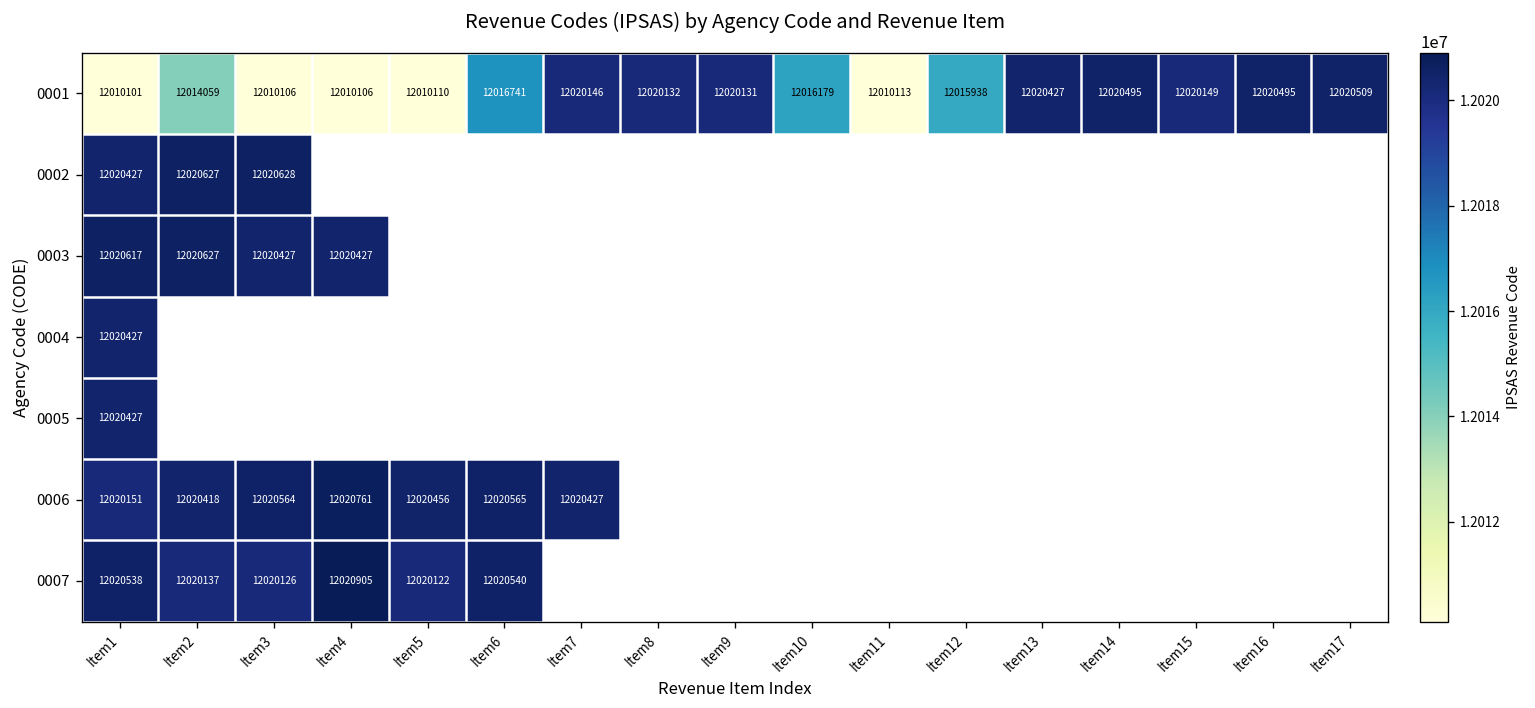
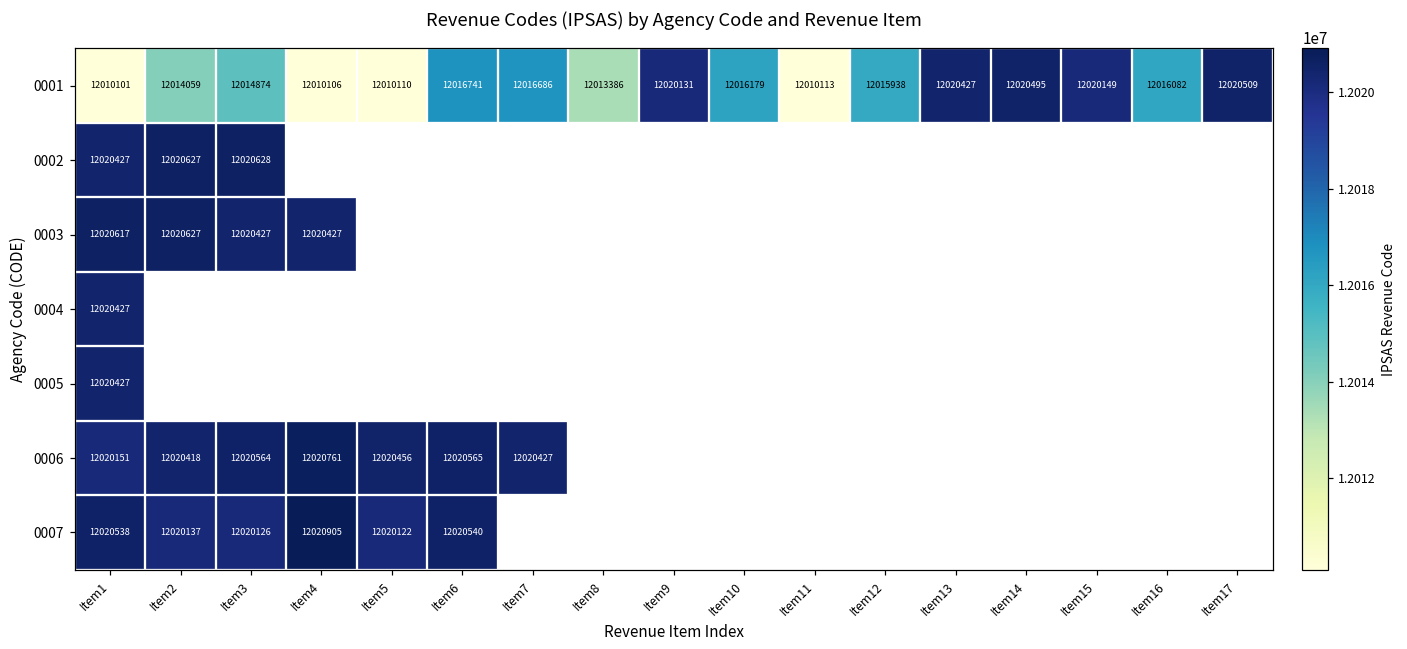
0001, Item3: 12010106 -> 12014874
0001, Item7: 12020146 -> 12016686
0001, Item8: 12020132 -> 12013386
0001, Item16: 12020495 -> 12016082
